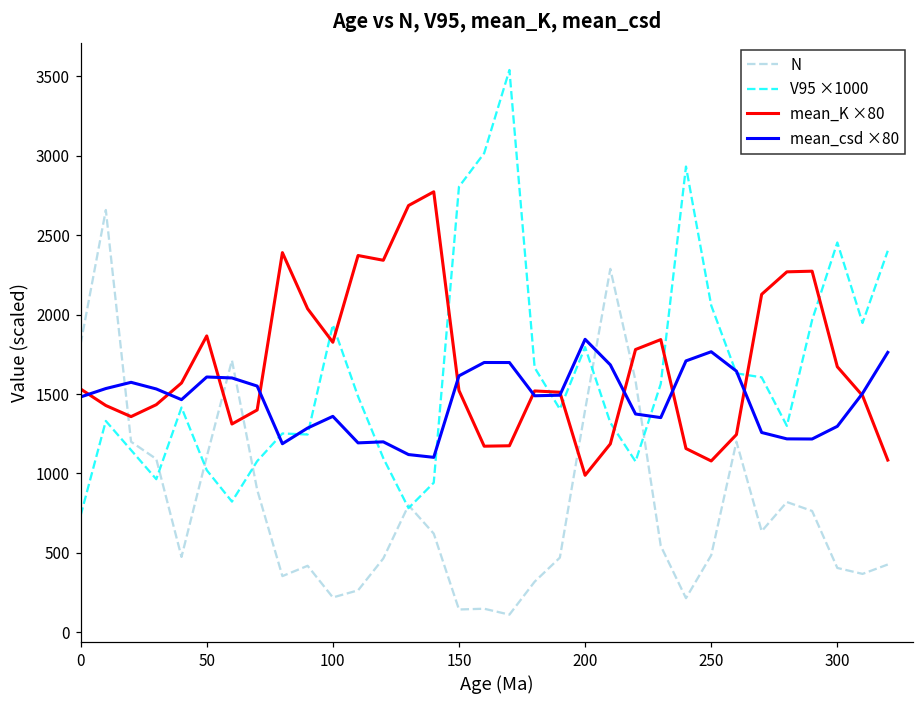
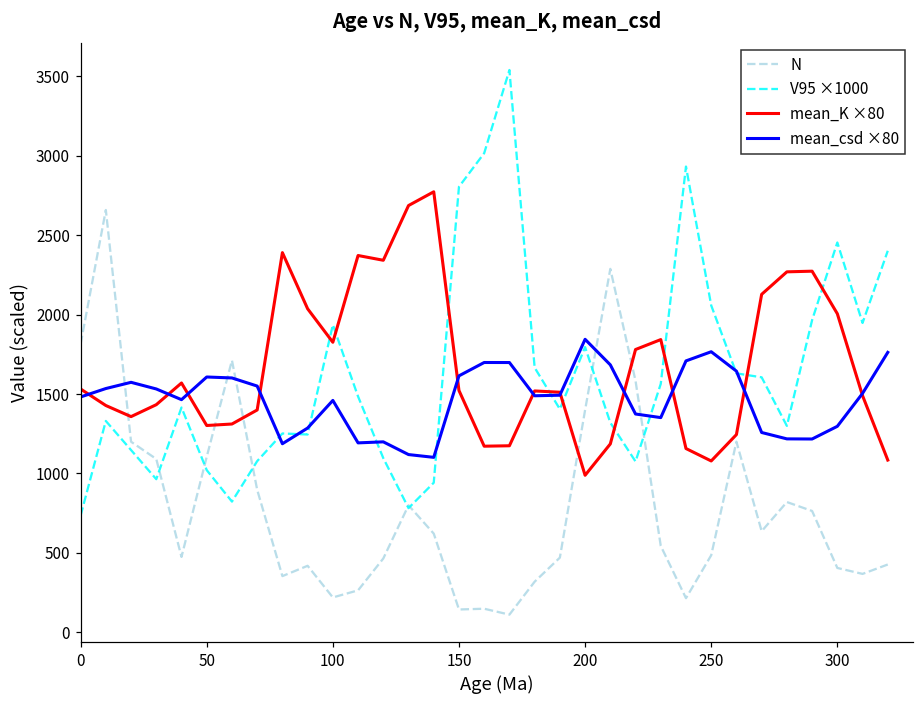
mean_K ×80, 50: 1870 -> 1300
mean_csd ×80, 100: 1360 -> 1460
mean_K ×80, 300: 1670 -> 2010
